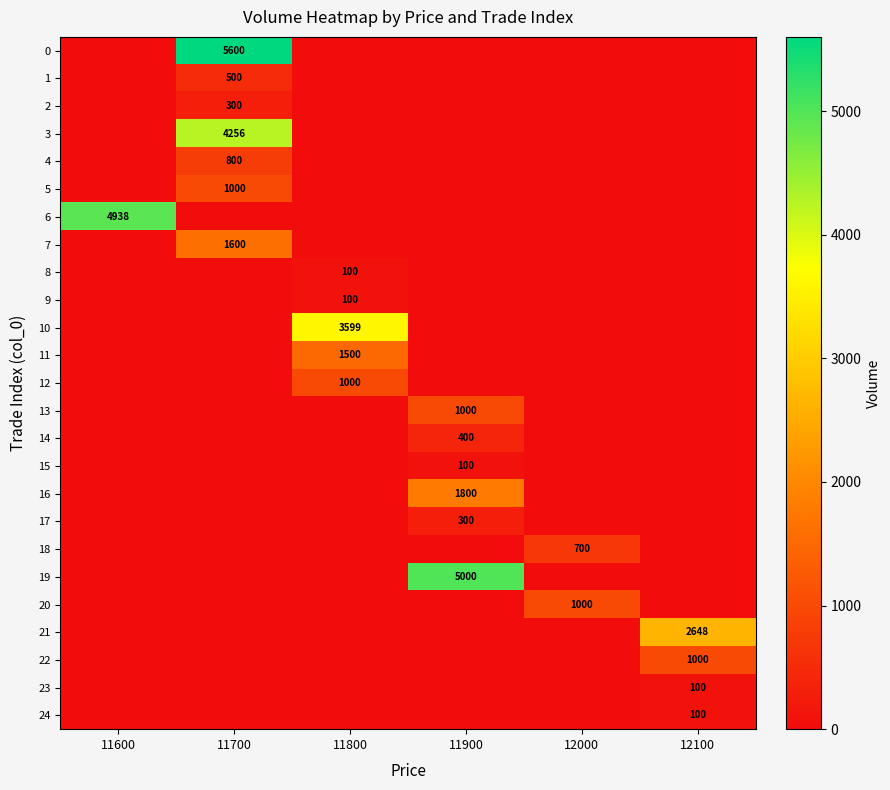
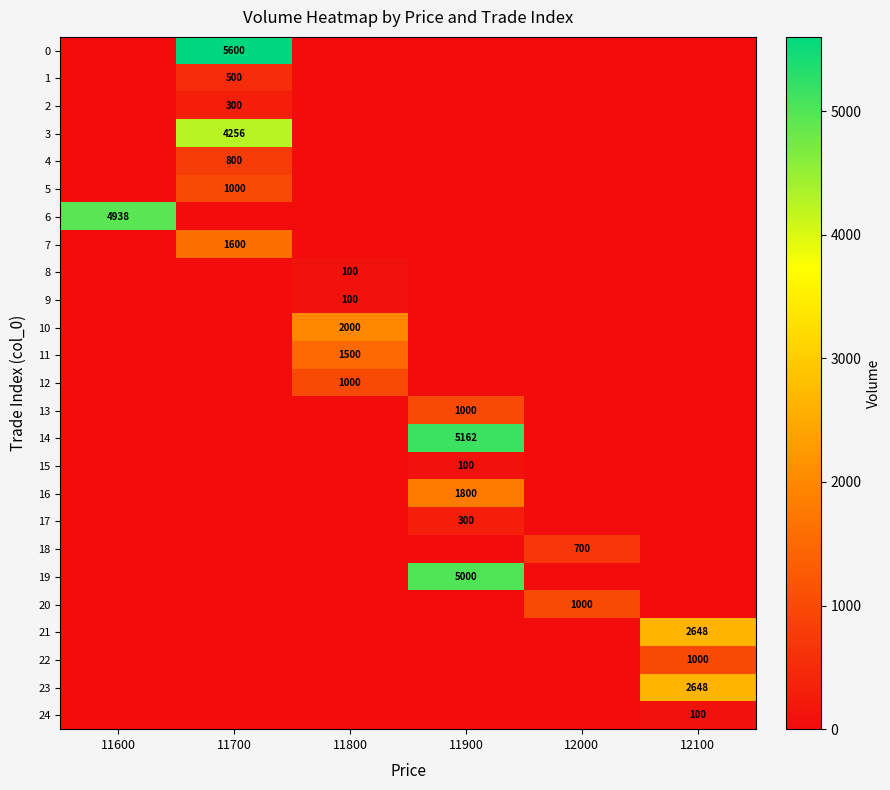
10, 11800: 3599 -> 2000
14, 11900: 400 -> 5162
23, 12100: 100 -> 2648
